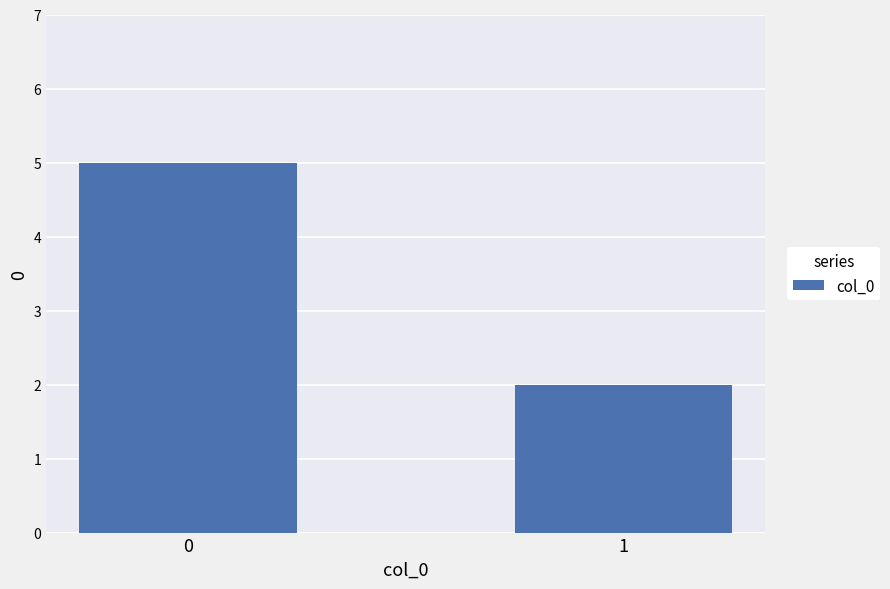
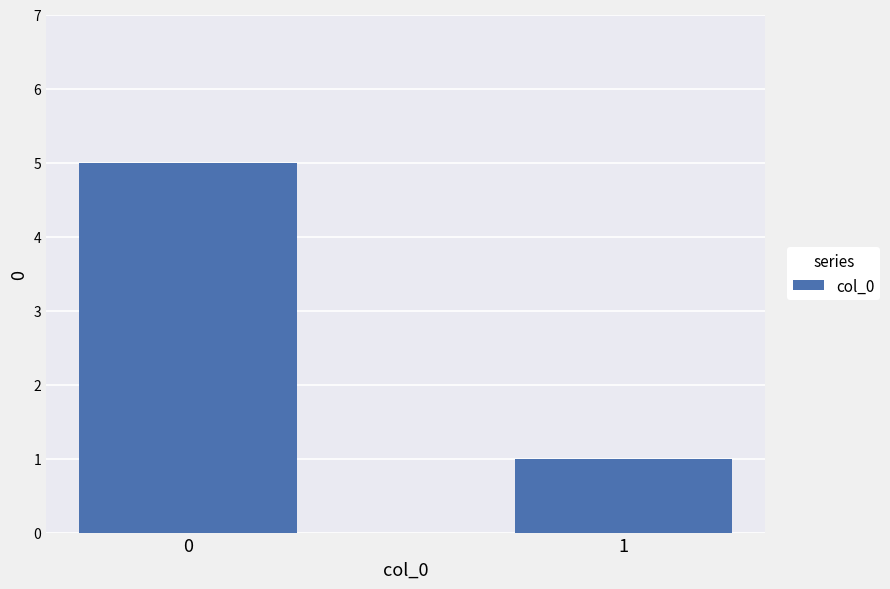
1: 2 -> 1
